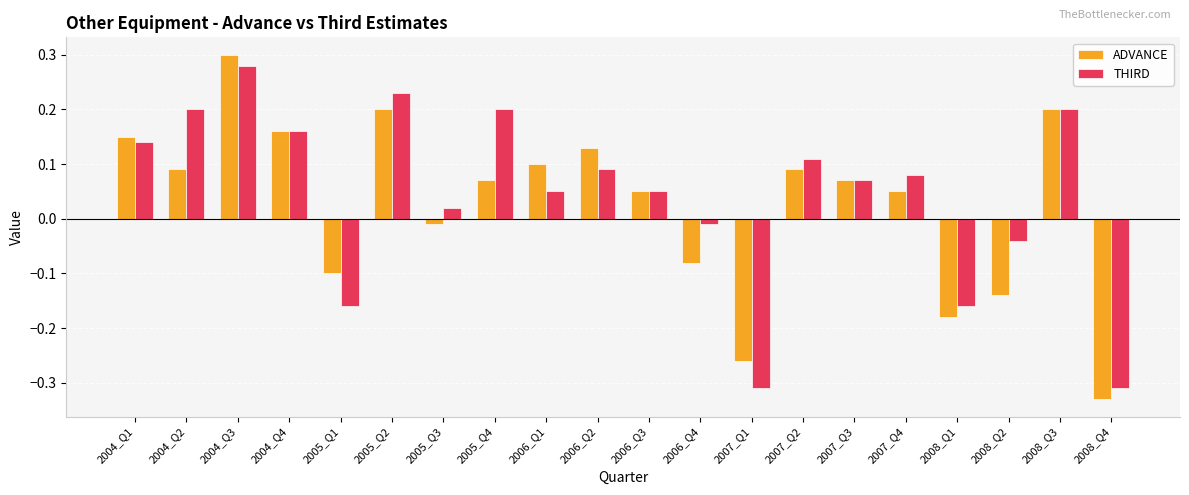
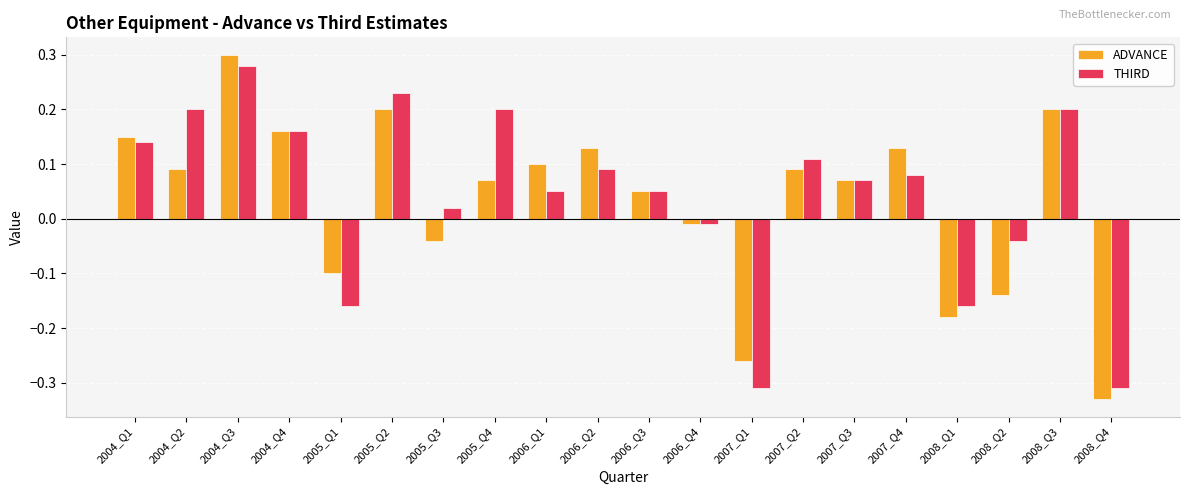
ADVANCE, 2005_Q3: -0.01 -> -0.04
ADVANCE, 2006_Q4: -0.08 -> -0.01
ADVANCE, 2007_Q4: 0.05 -> 0.13
